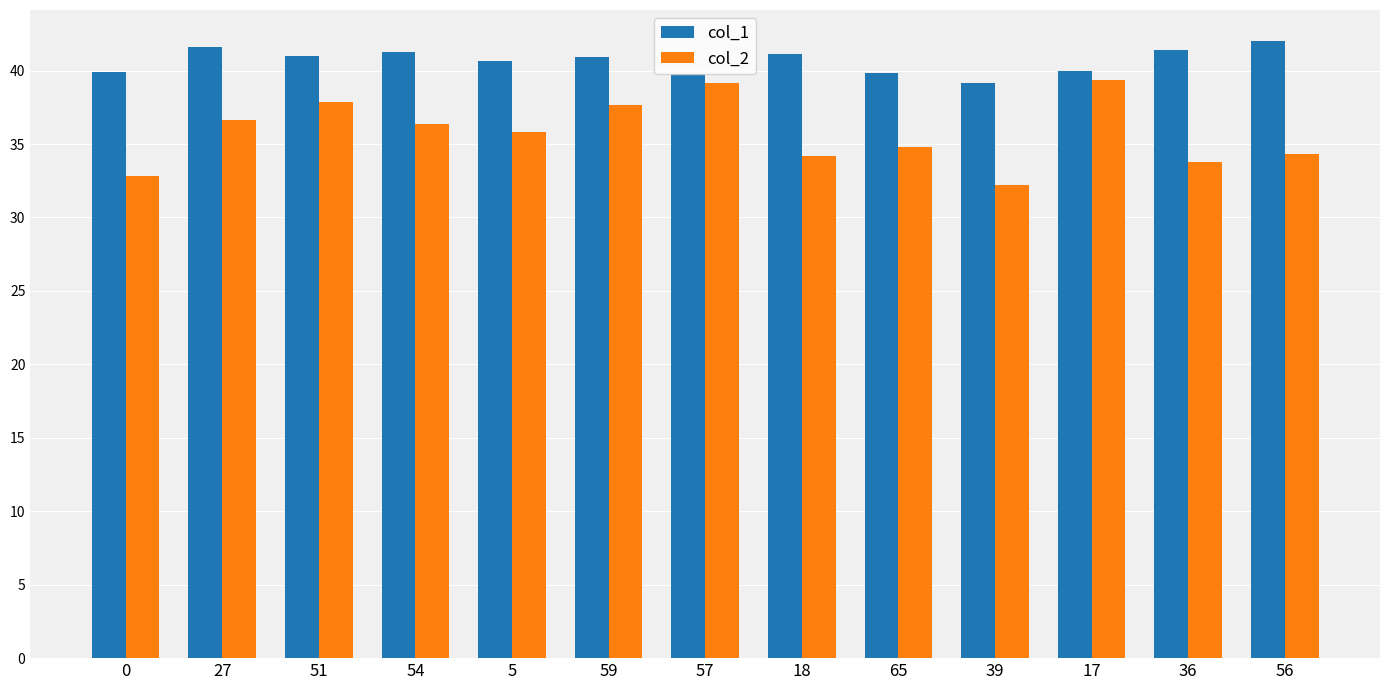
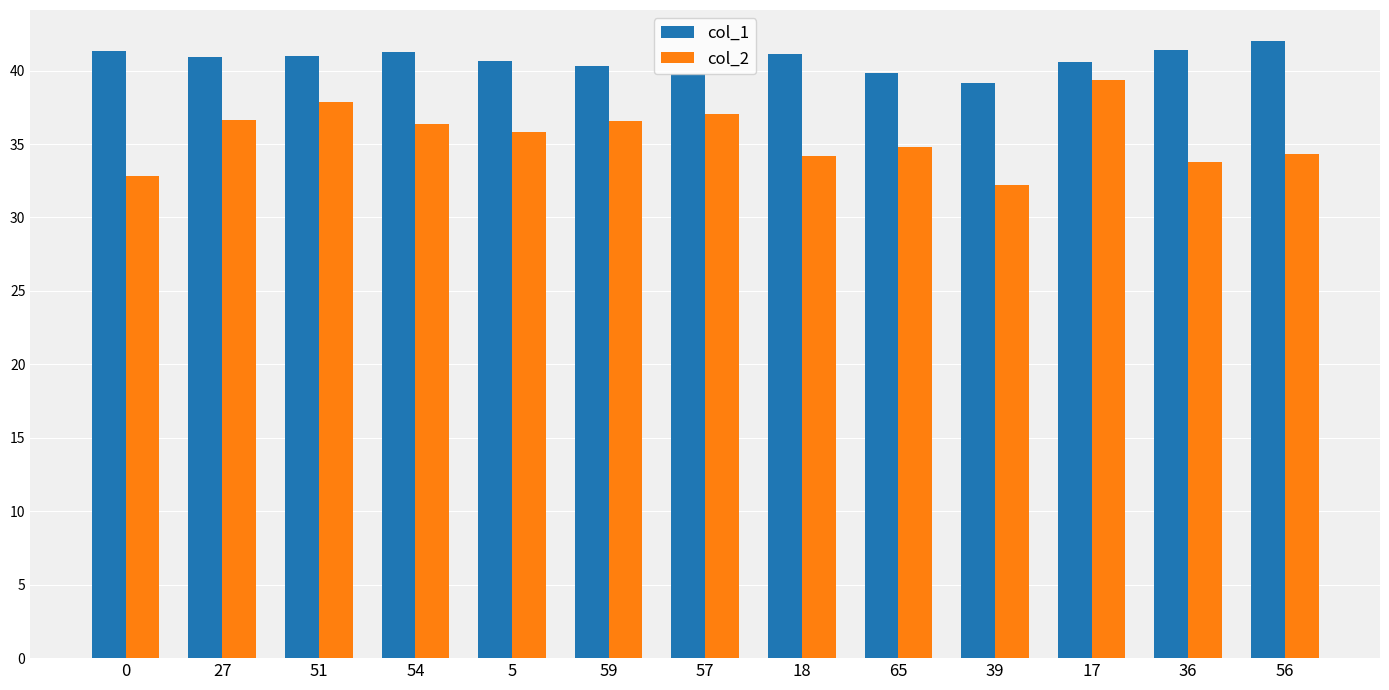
col_1, 0: 39.9 -> 41.3
col_1, 27: 41.6 -> 40.9
col_1, 59: 40.9 -> 40.3
col_2, 59: 37.7 -> 36.6
col_2, 57: 39.1 -> 37.0
col_1, 17: 40.0 -> 40.6
